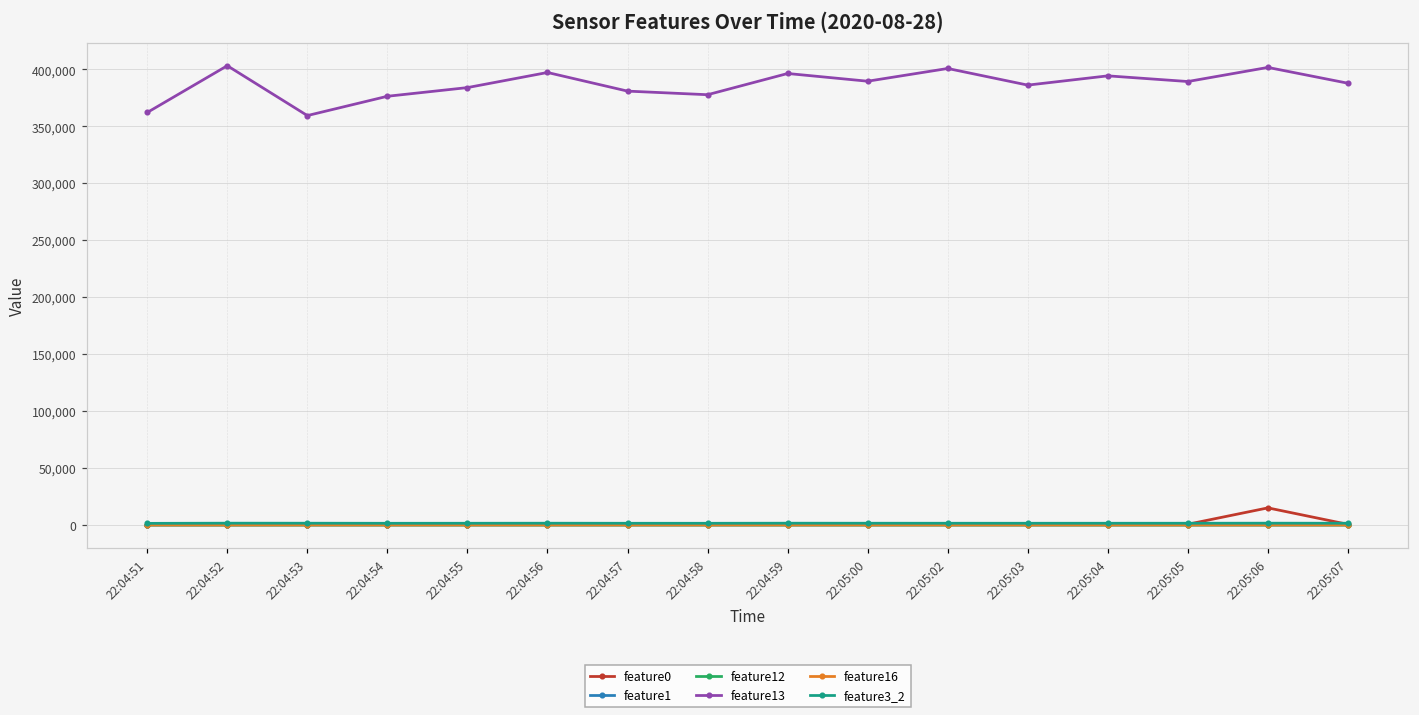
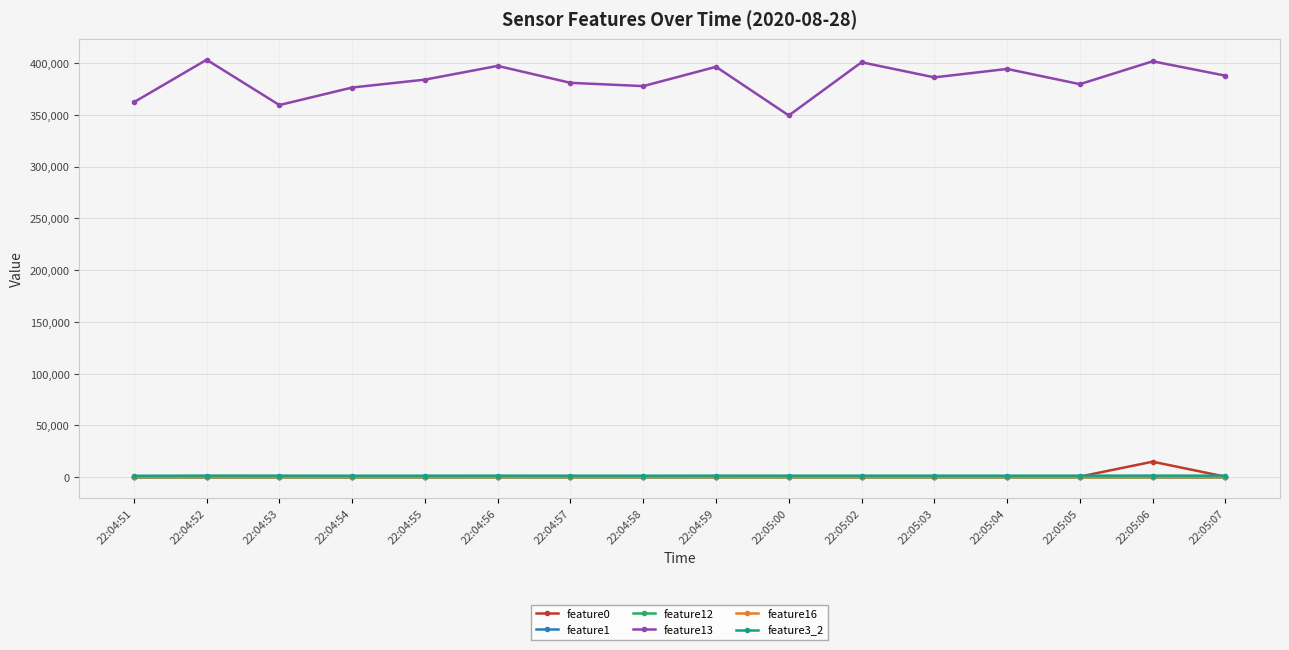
feature13, 22:05:00: 389,000 -> 349,000
feature13, 22:05:05: 389,000 -> 380,000
